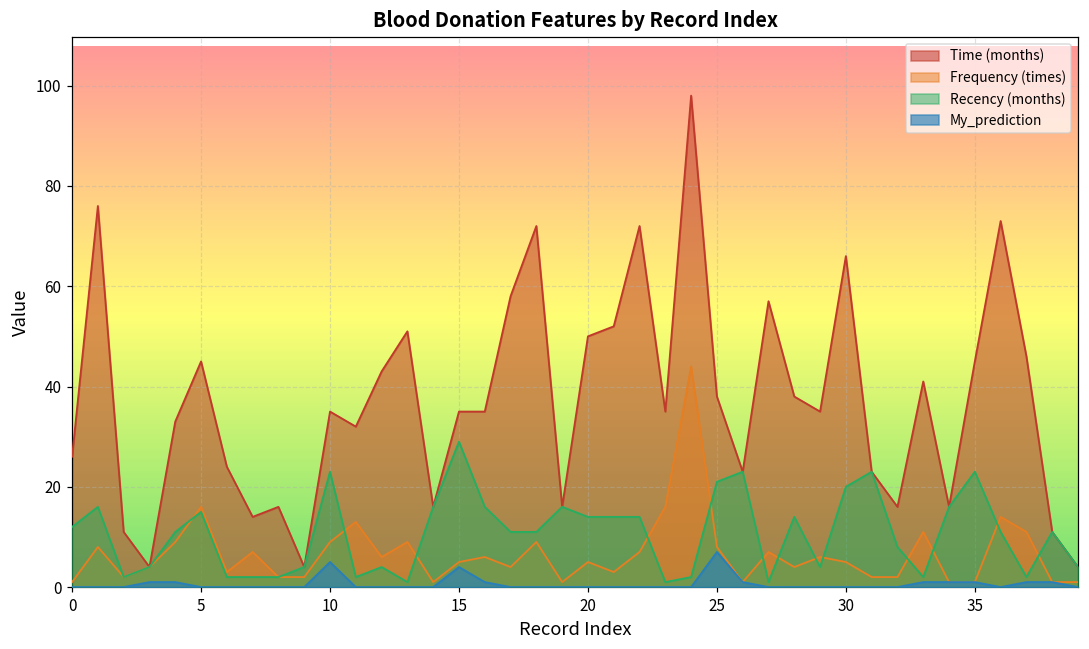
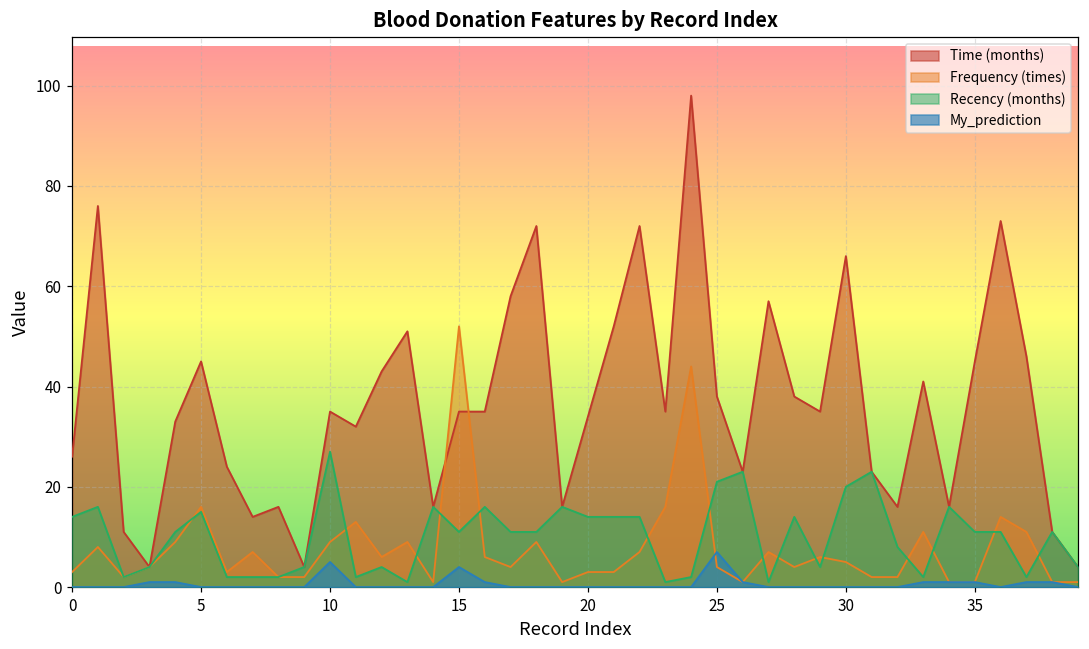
Frequency (times), 0: 1 -> 3
Recency (months), 0: 12 -> 14
Recency (months), 10: 23 -> 27
Frequency (times), 15: 5 -> 52
Recency (months), 15: 29 -> 11
Time (months), 20: 50 -> 34
Frequency (times), 20: 5 -> 3
Frequency (times), 25: 8 -> 4
Recency (months), 35: 23 -> 11
